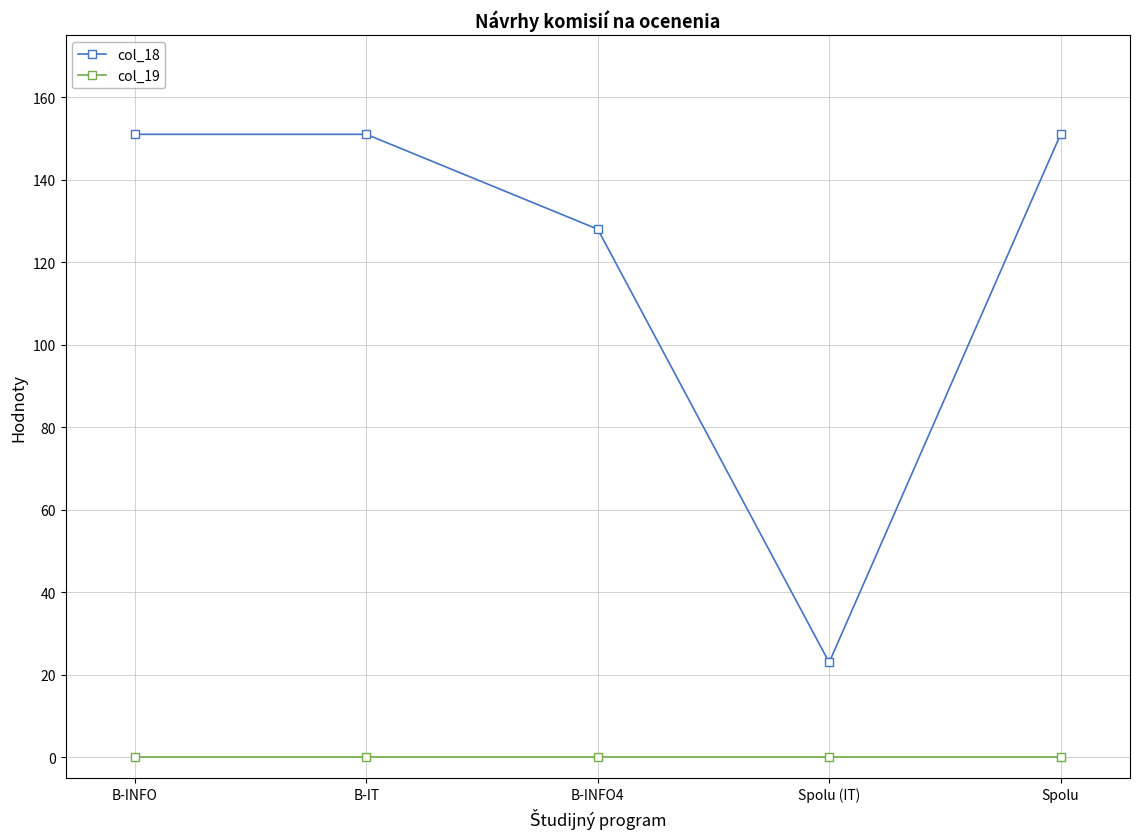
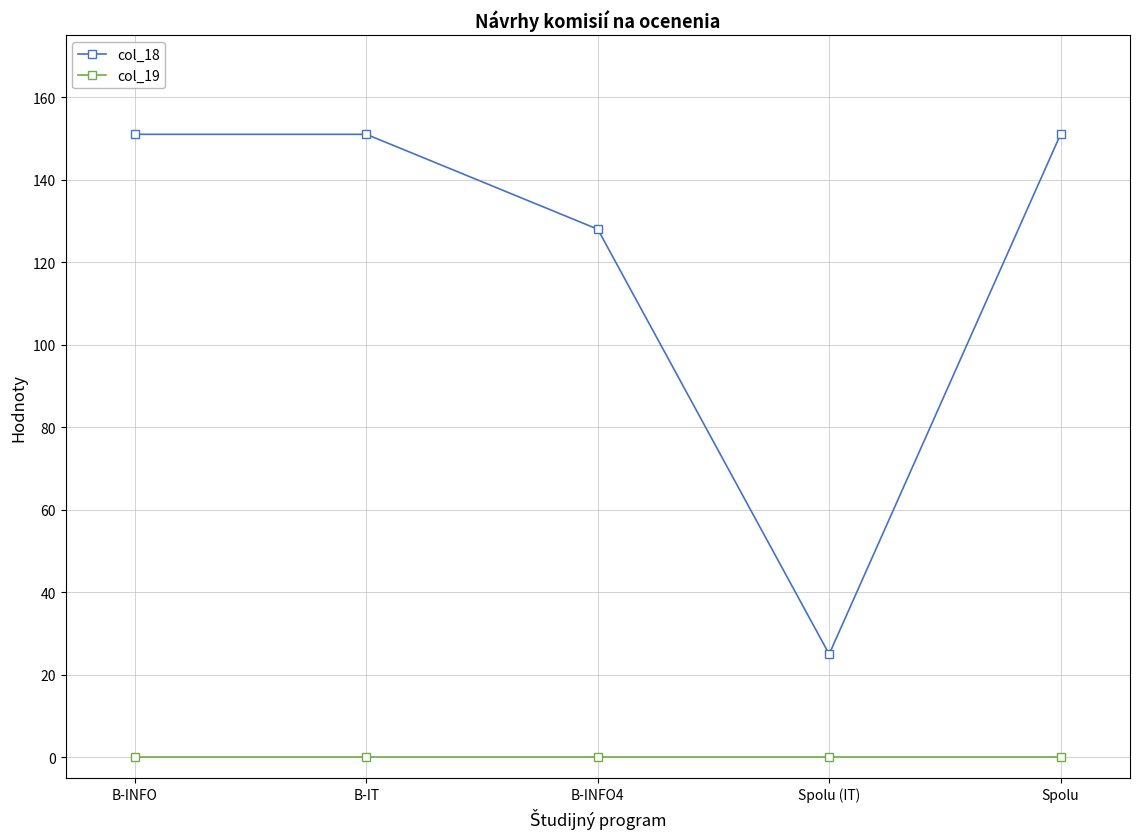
col_18, Spolu (IT): 23 -> 25
